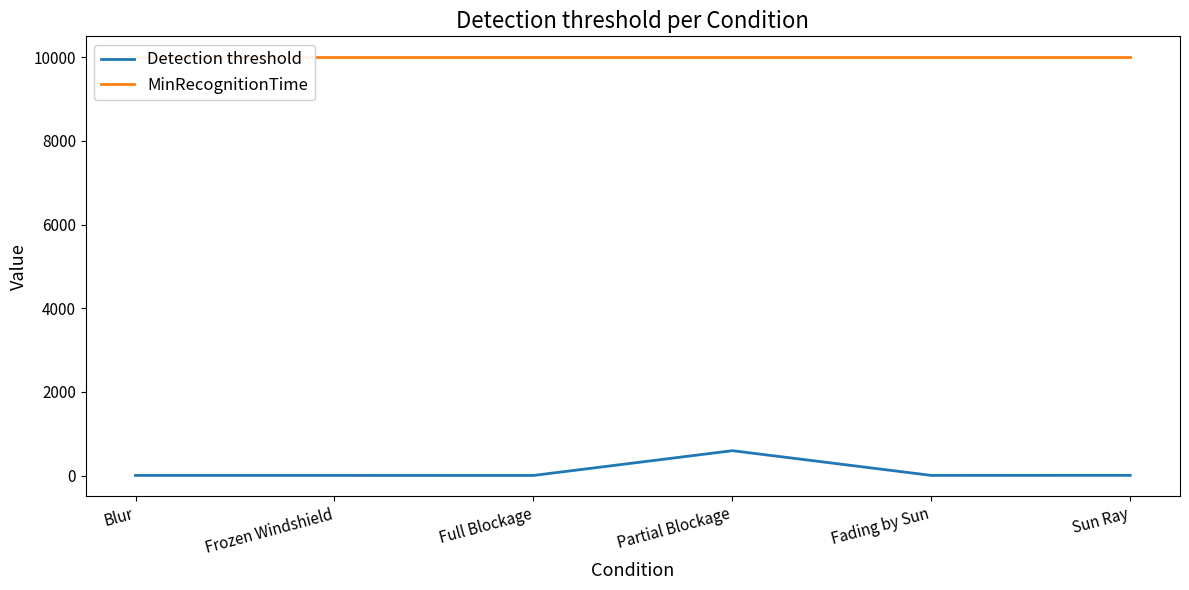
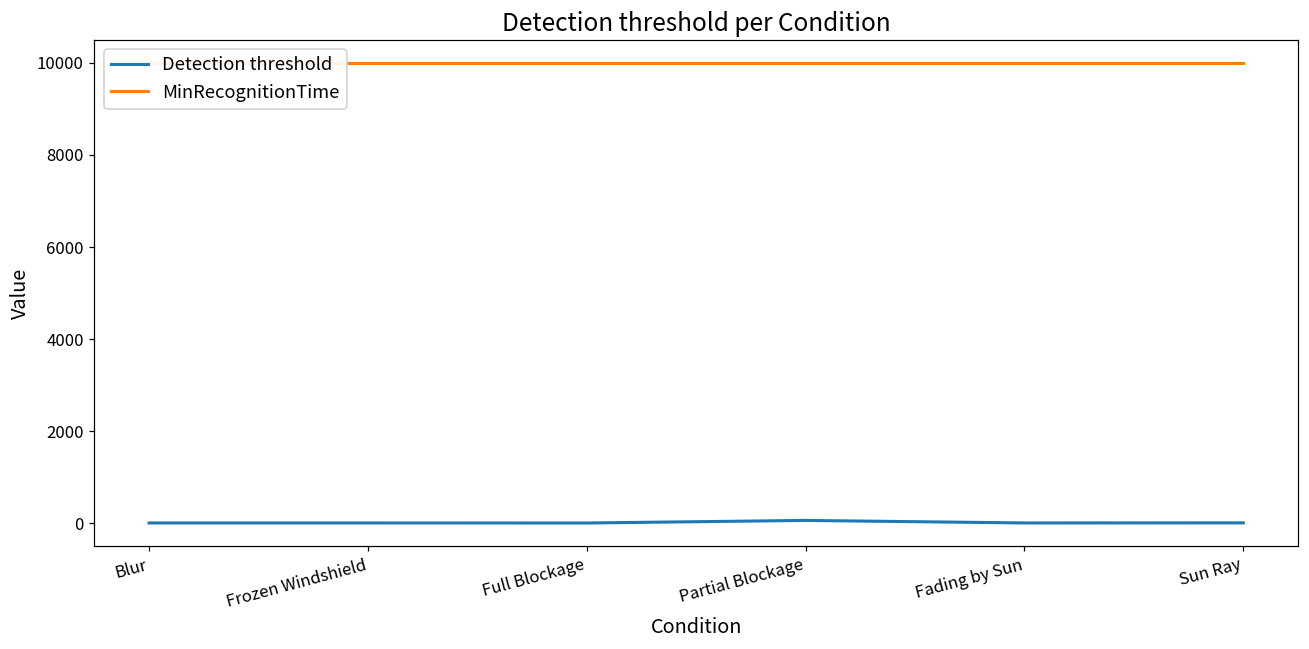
Detection threshold, Partial Blockage: 600 -> 100
